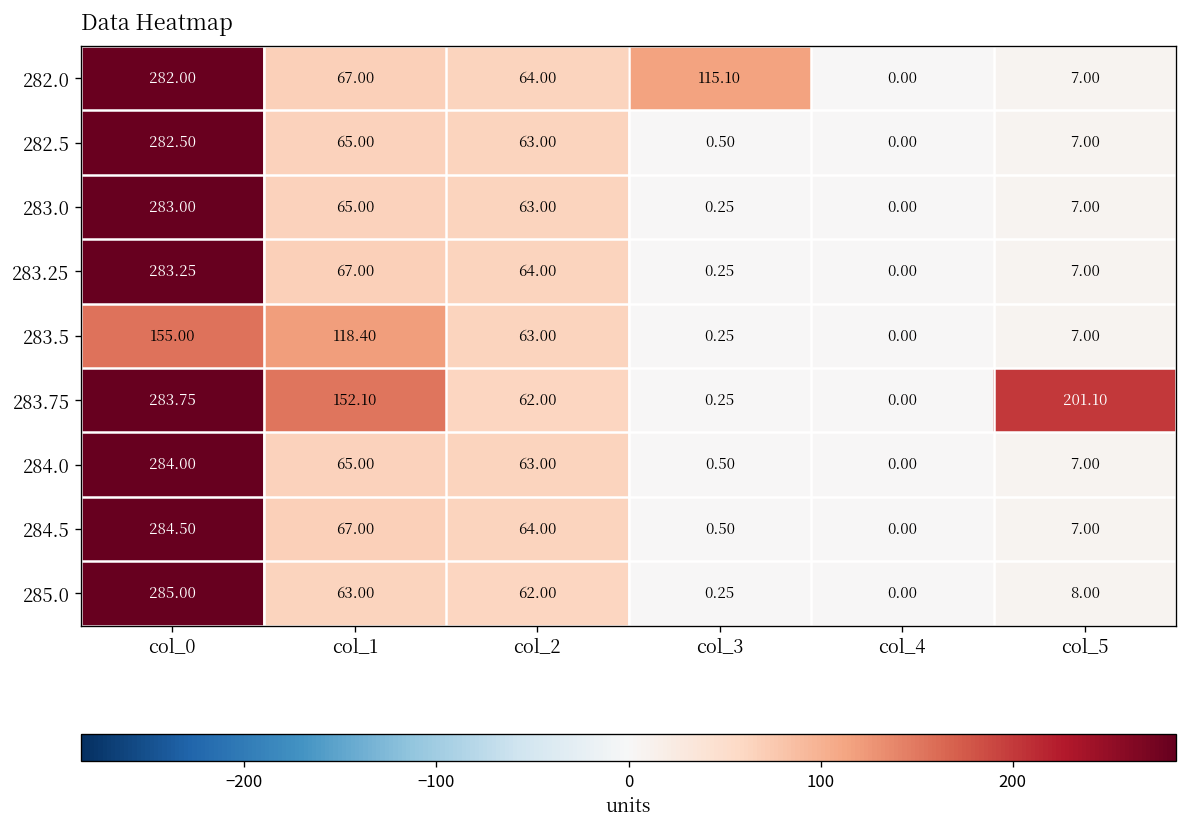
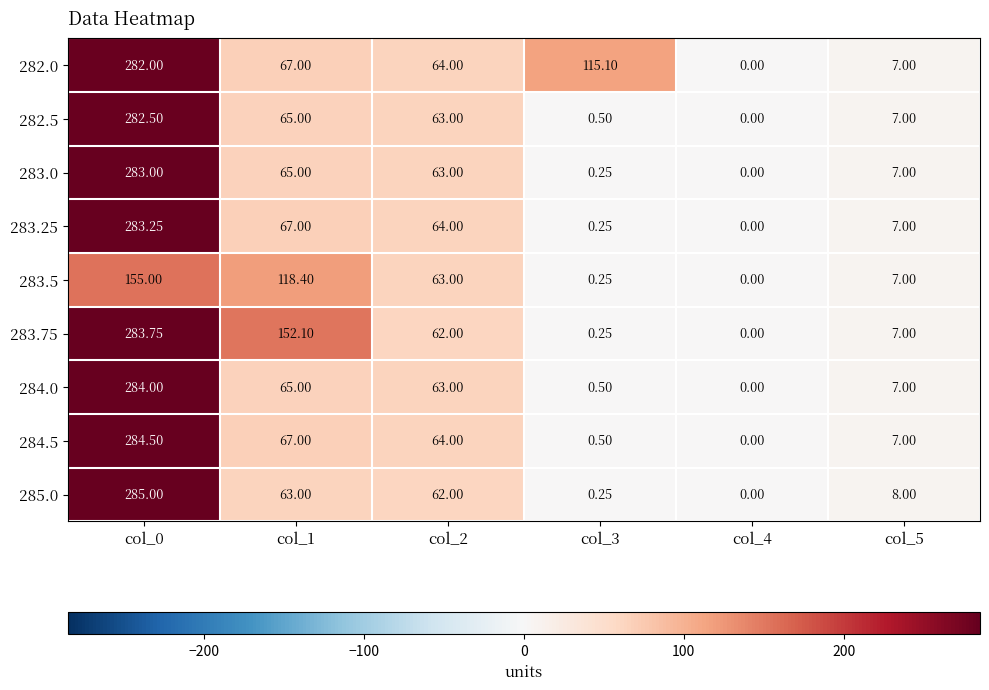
283.75, col_5: 201.10 -> 7.00
